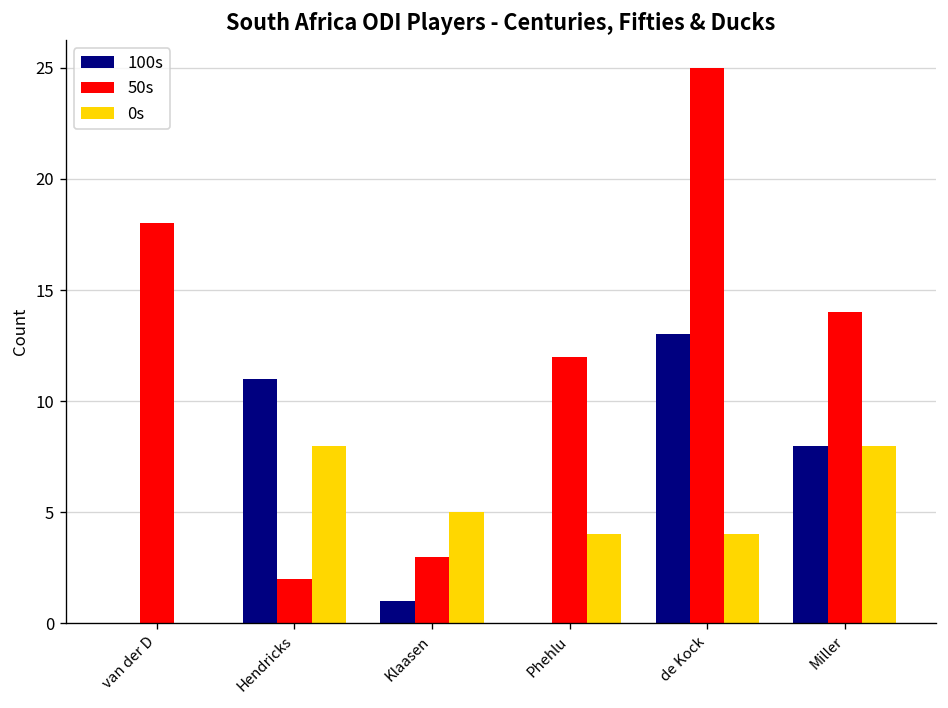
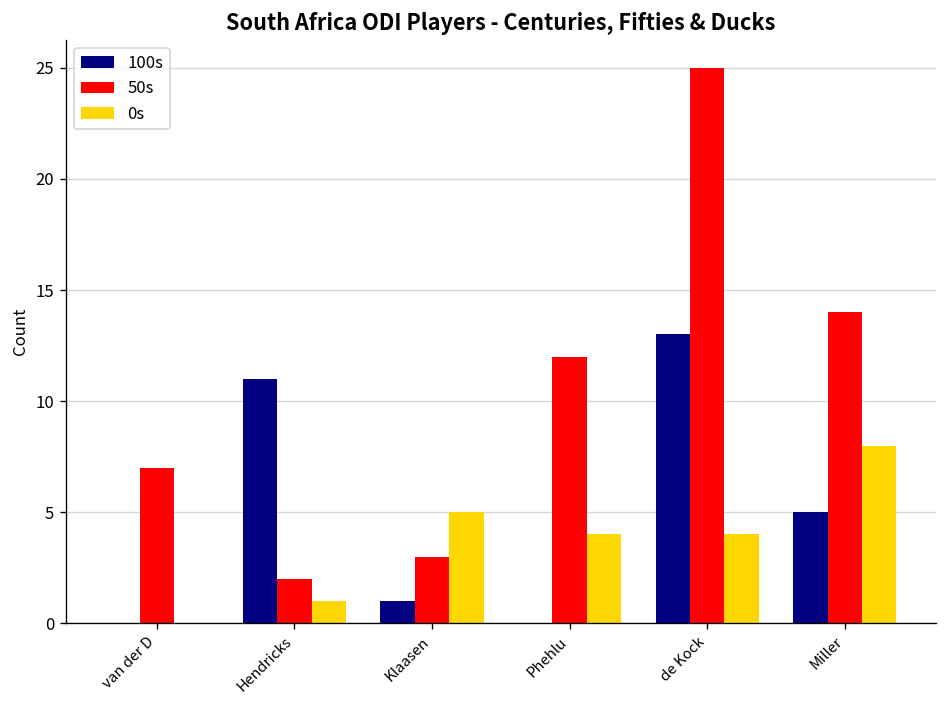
50s, van der D: 18 -> 7
0s, Hendricks: 8 -> 1
100s, Miller: 8 -> 5
